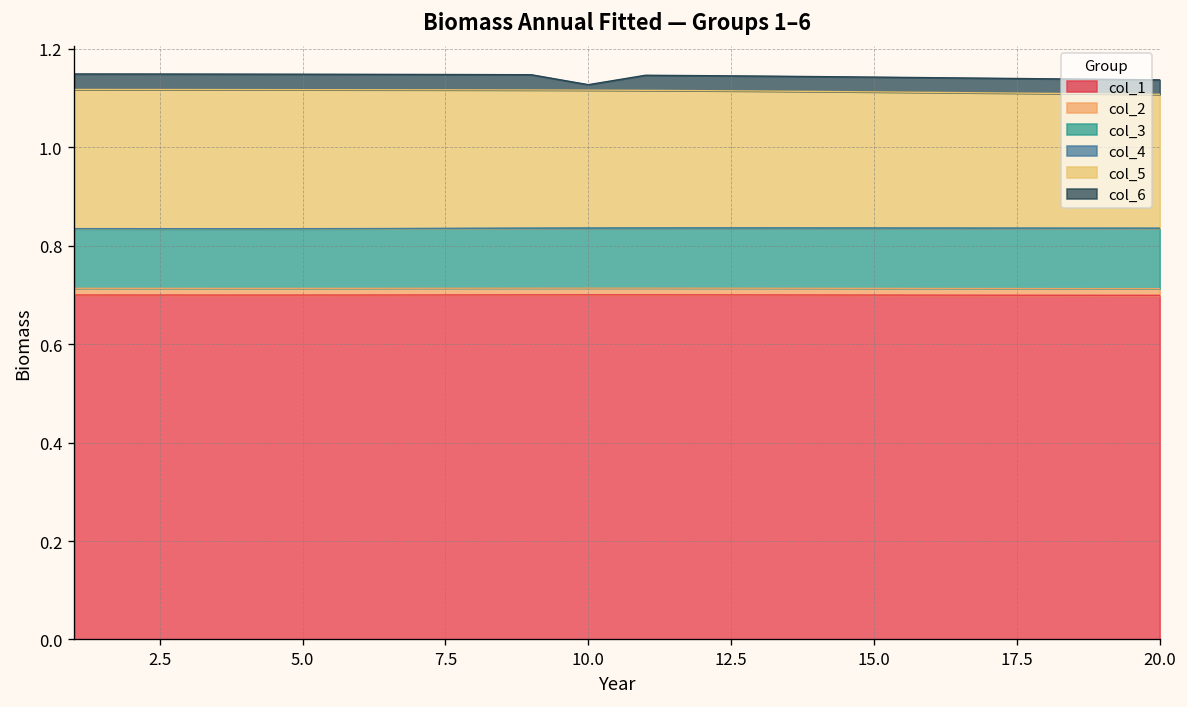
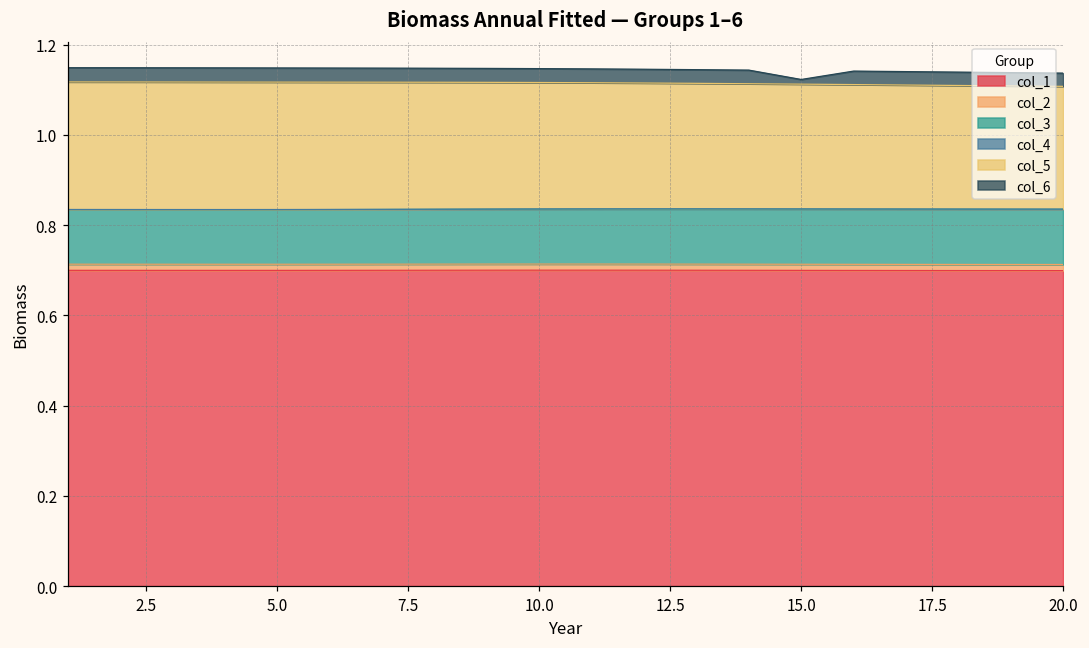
col_6, 10.0: 0.01 -> 0.03
col_6, 15.0: 0.03 -> 0.01
